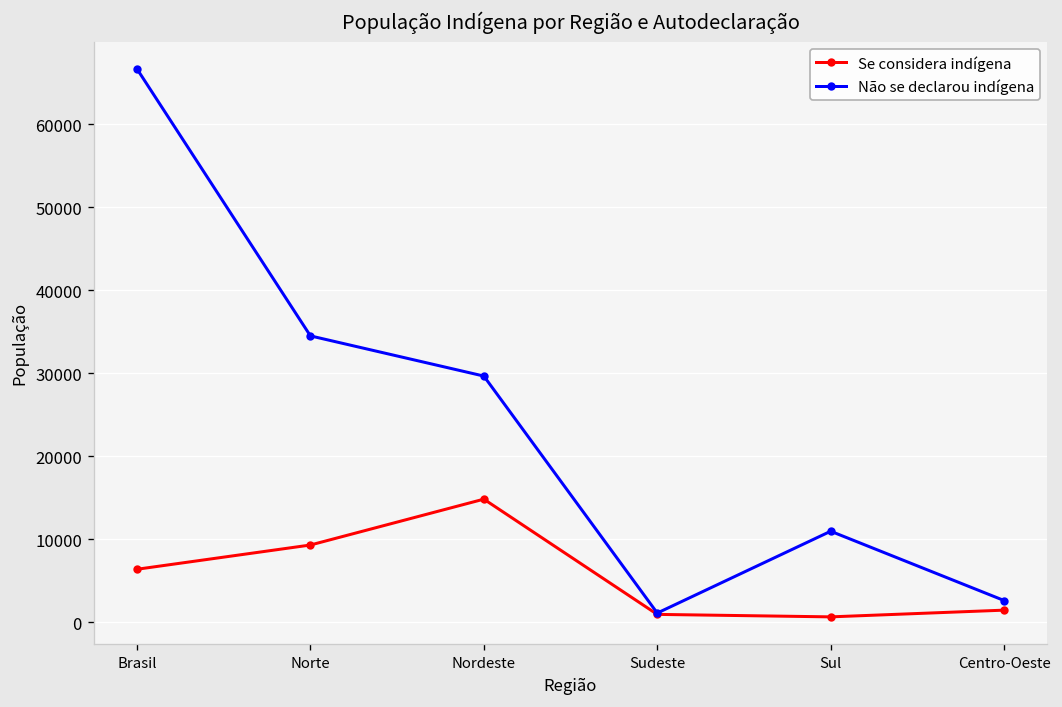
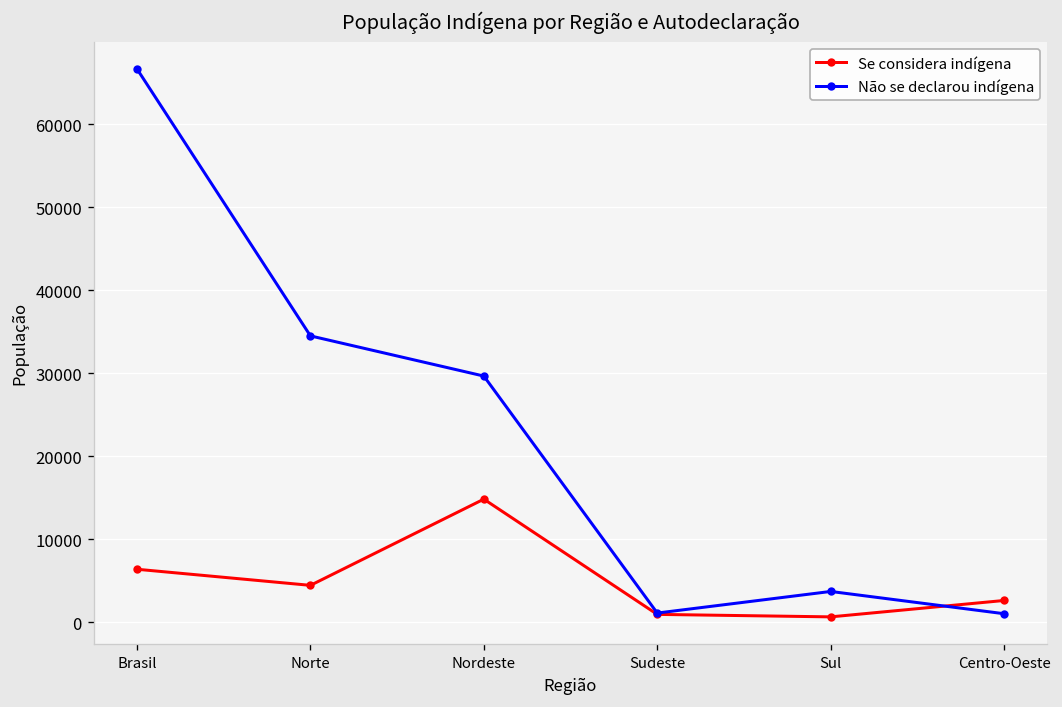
Se considera indígena, Norte: 9000 -> 4000
Não se declarou indígena, Sul: 11000 -> 4000
Se considera indígena, Centro-Oeste: 1000 -> 3000
Não se declarou indígena, Centro-Oeste: 3000 -> 1000
